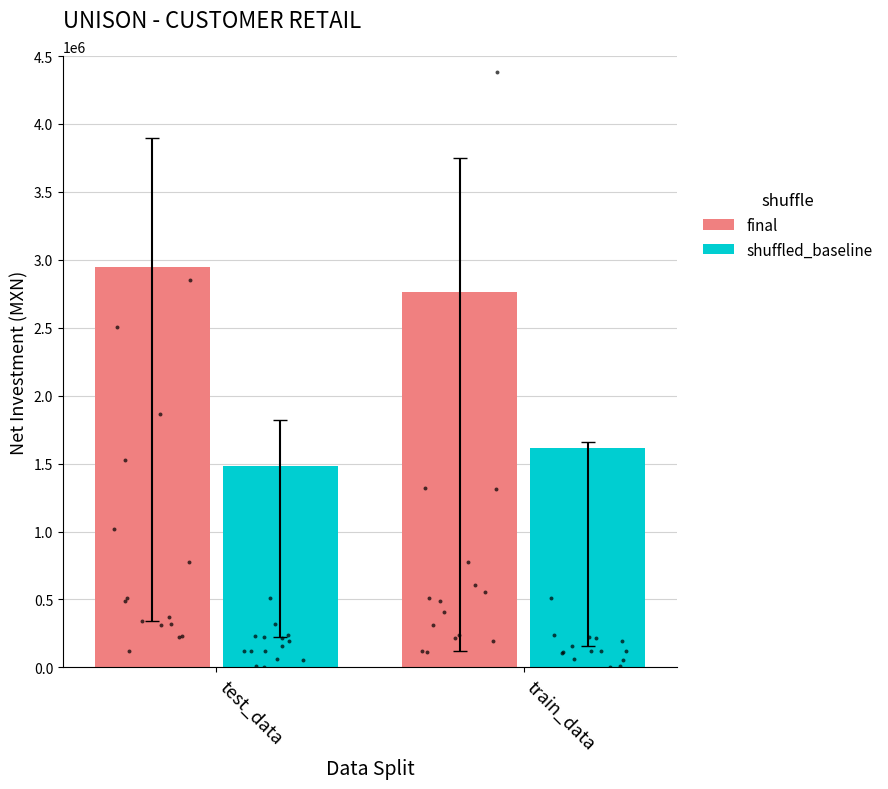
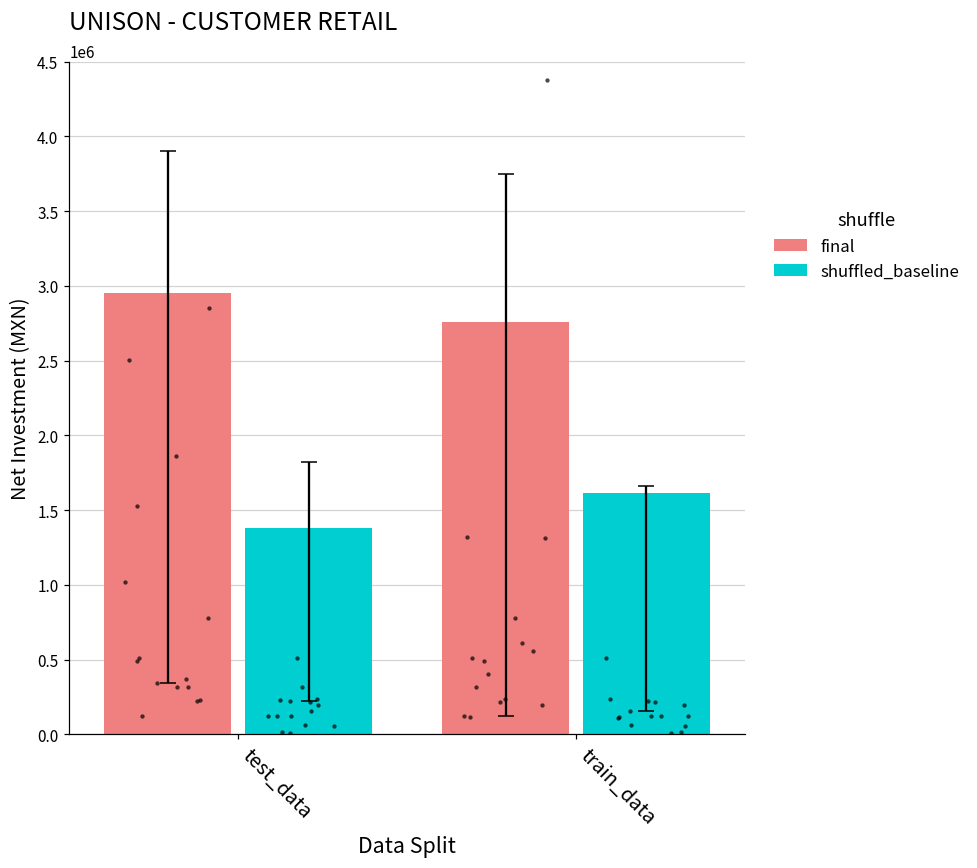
shuffled_baseline, test_data: 1480000 -> 1380000
